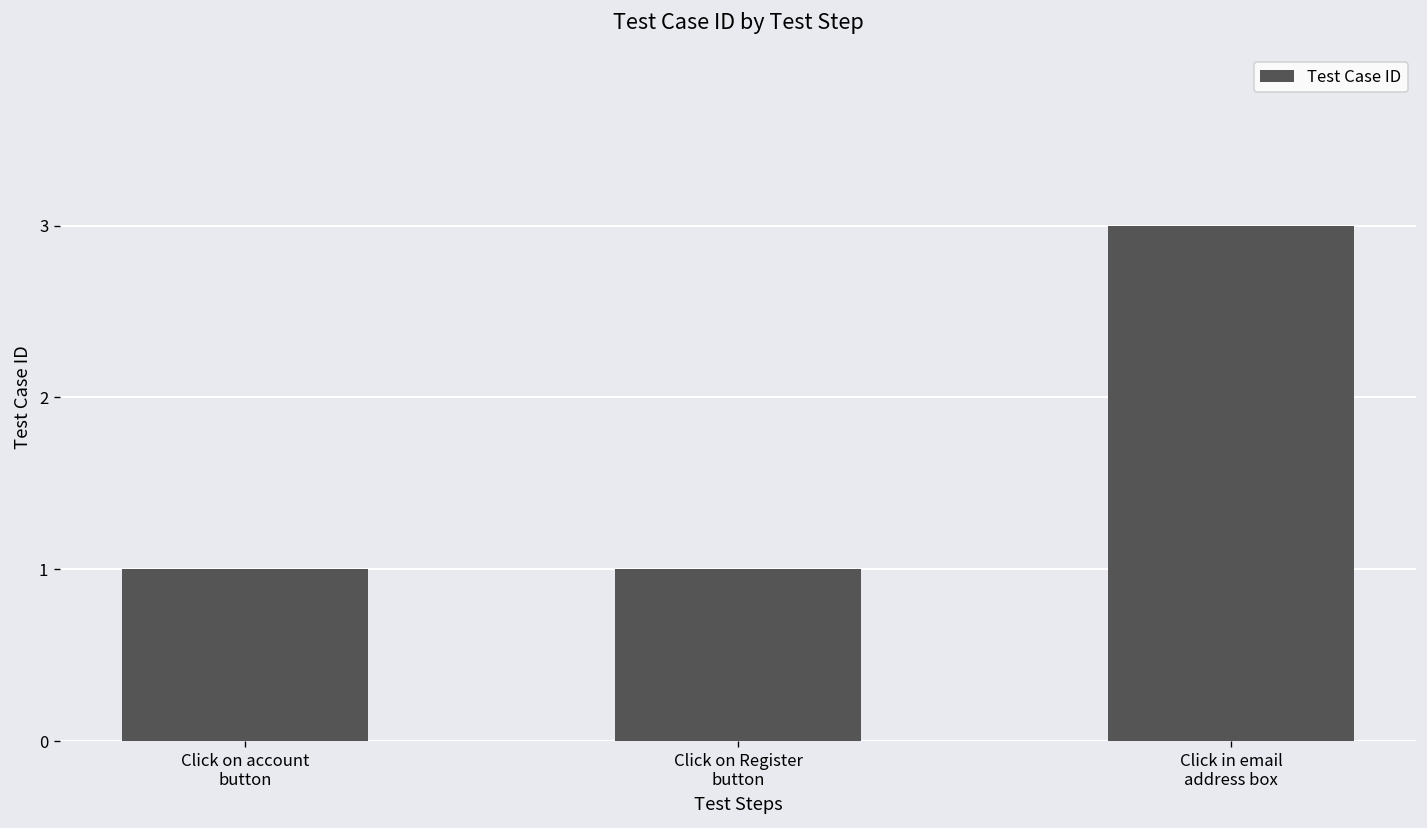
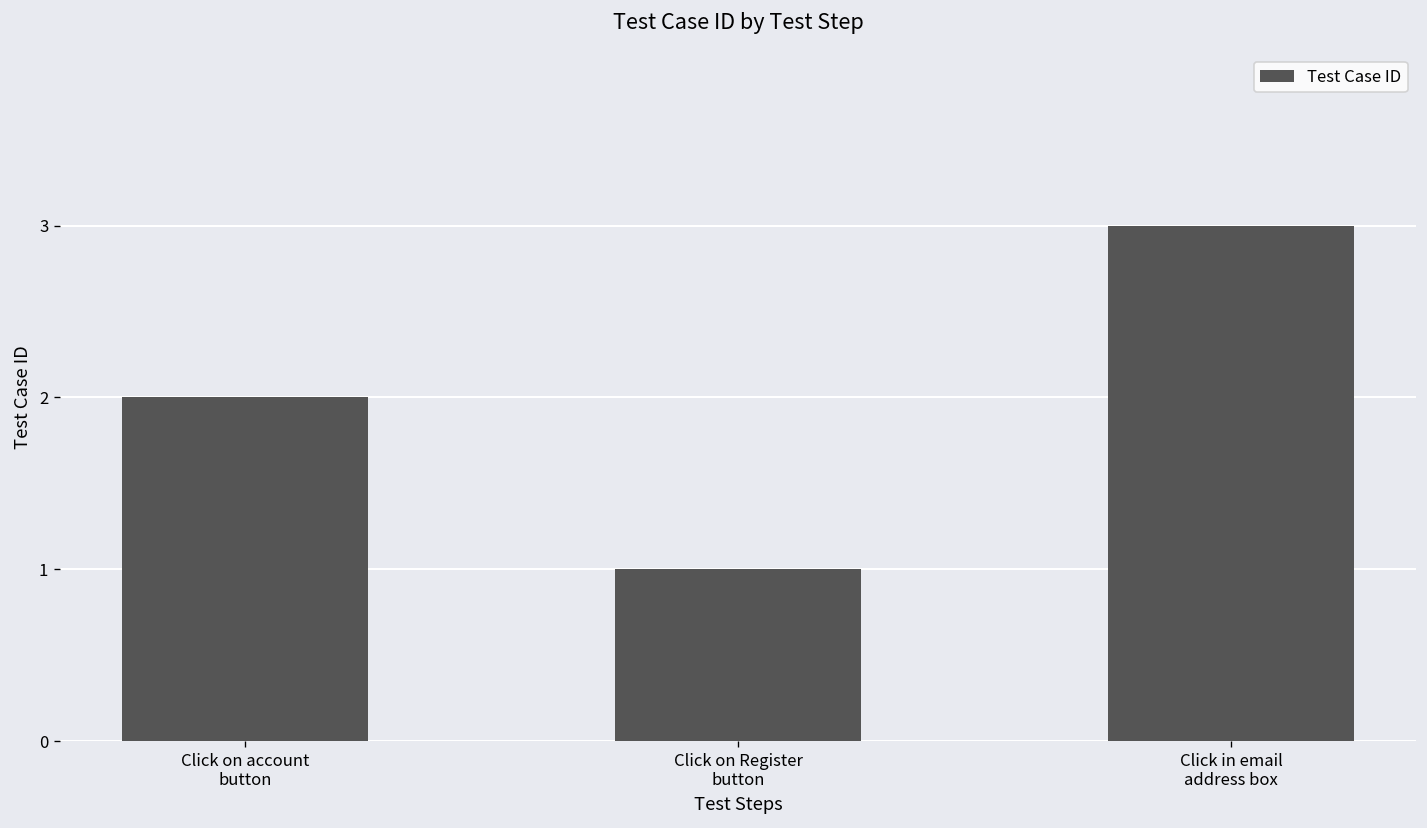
Click on account button: 1 -> 2
